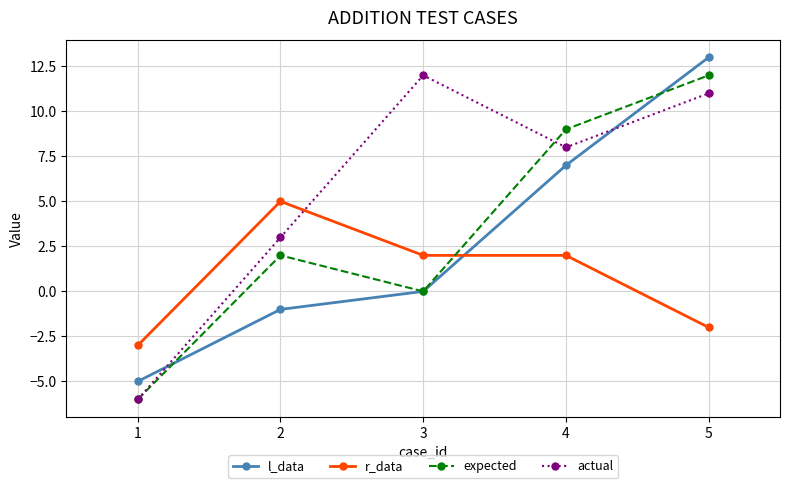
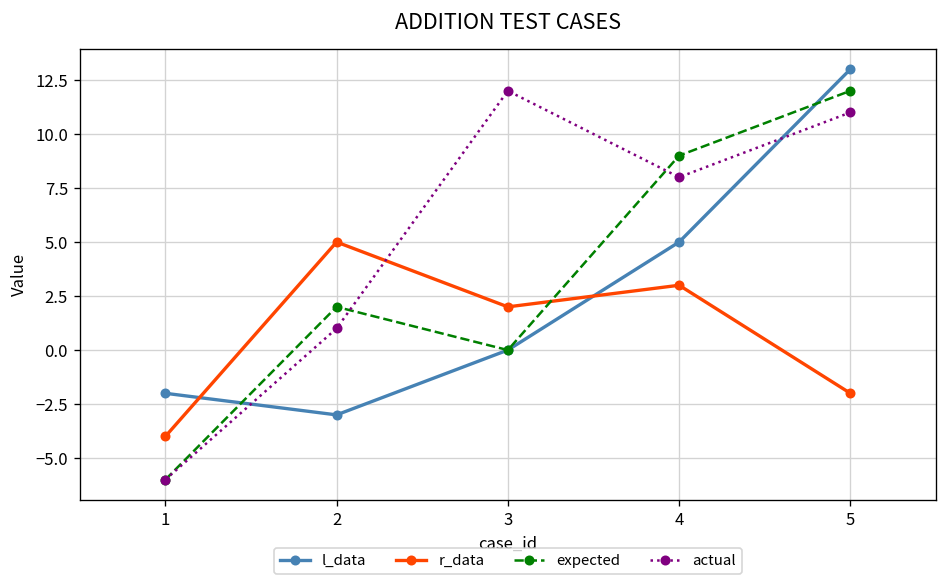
l_data, 1: -5 -> -2
r_data, 1: -3 -> -4
l_data, 2: -1 -> -3
actual, 2: 3 -> 1
l_data, 4: 7 -> 5
r_data, 4: 2 -> 3
